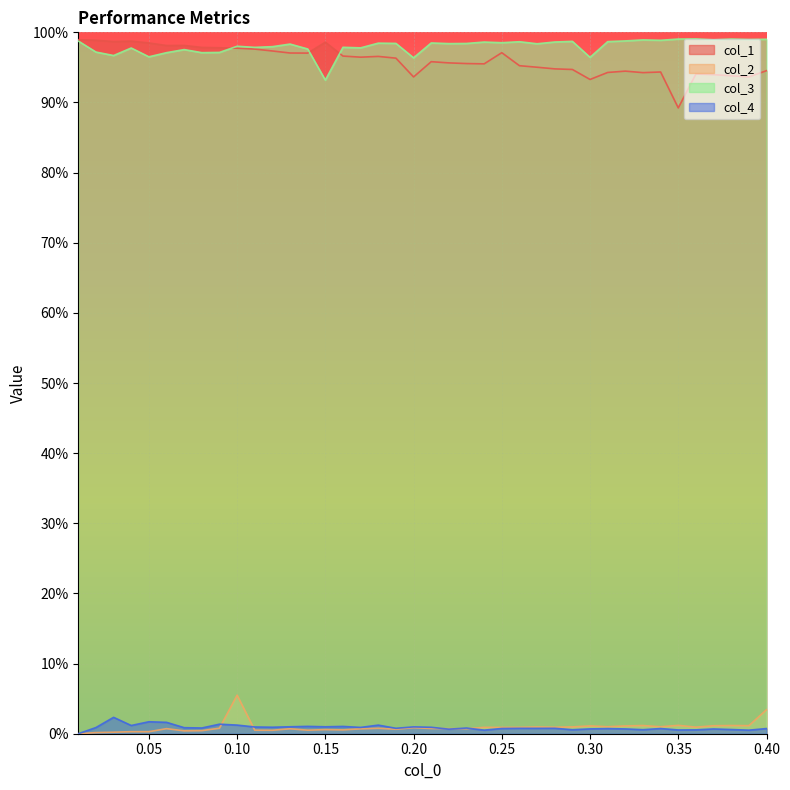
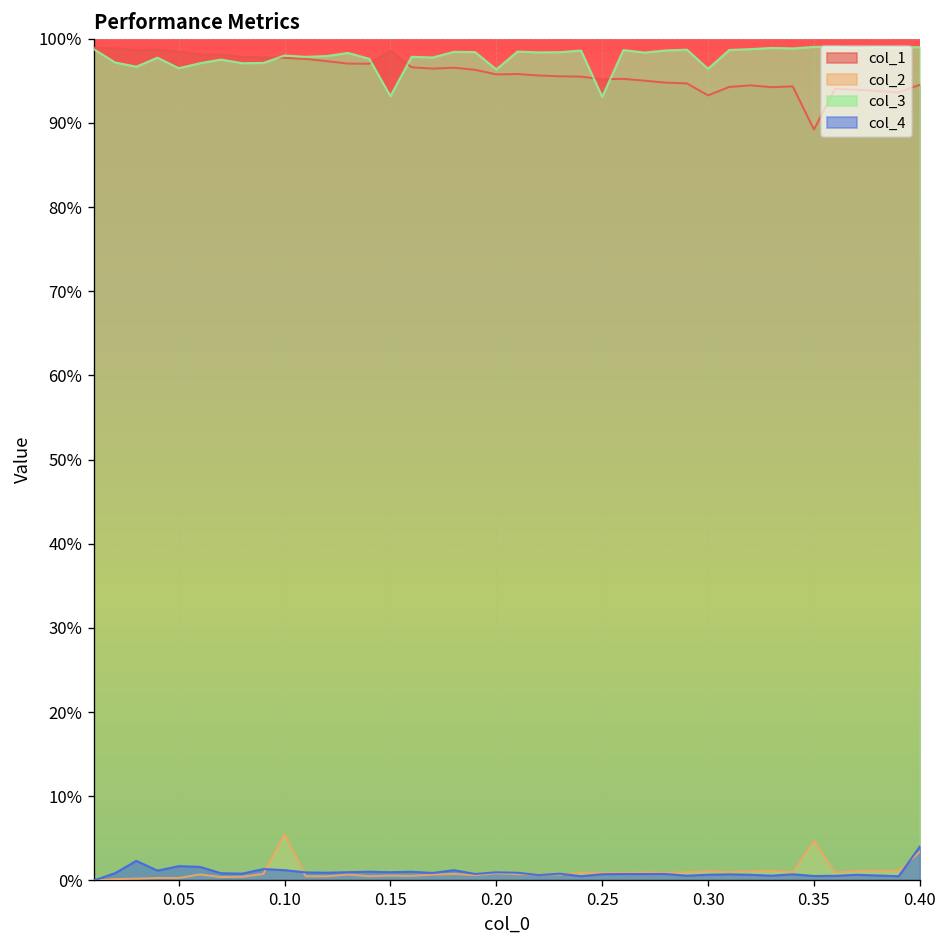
col_1, 0.20: 94% -> 96%
col_1, 0.25: 97% -> 95%
col_3, 0.25: 99% -> 93%
col_2, 0.35: 1% -> 5%
col_4, 0.40: 1% -> 4%
